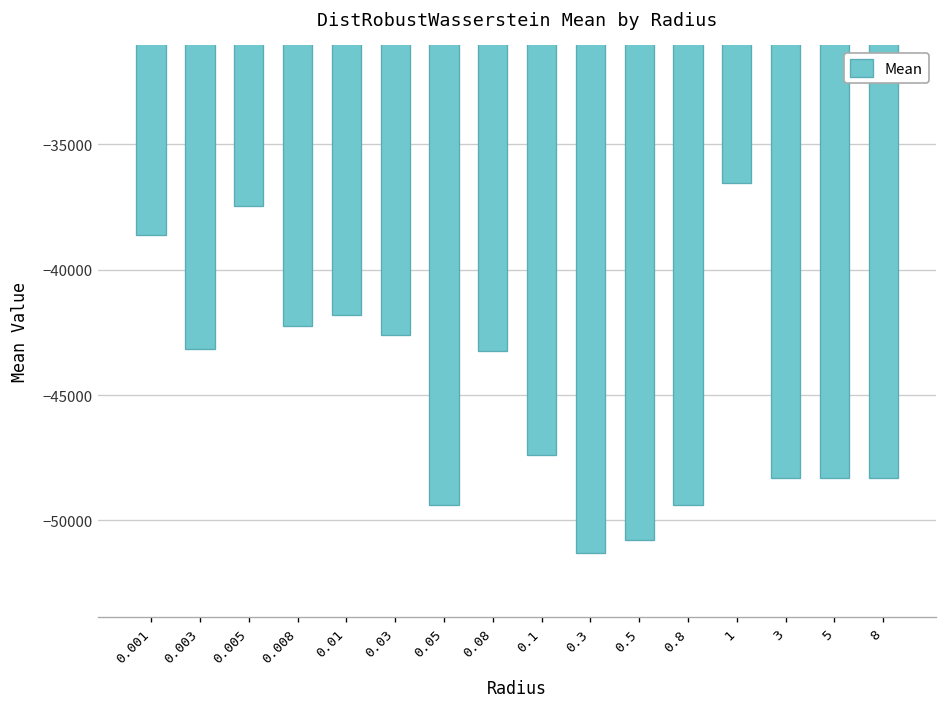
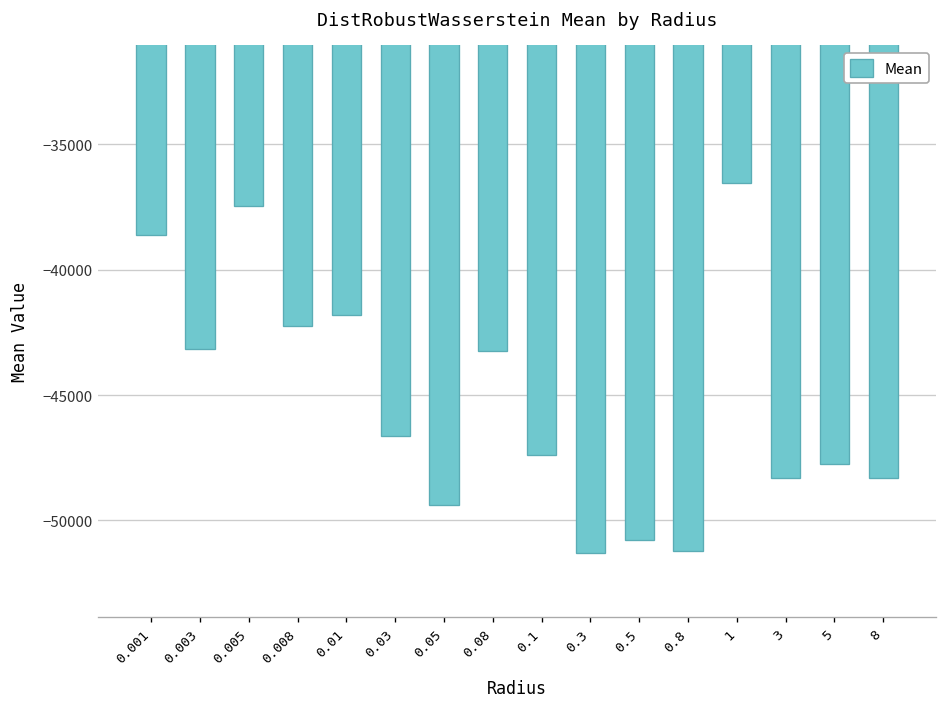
0.03: -42600 -> -46600
0.8: -49400 -> -51200
5: -48300 -> -47700
